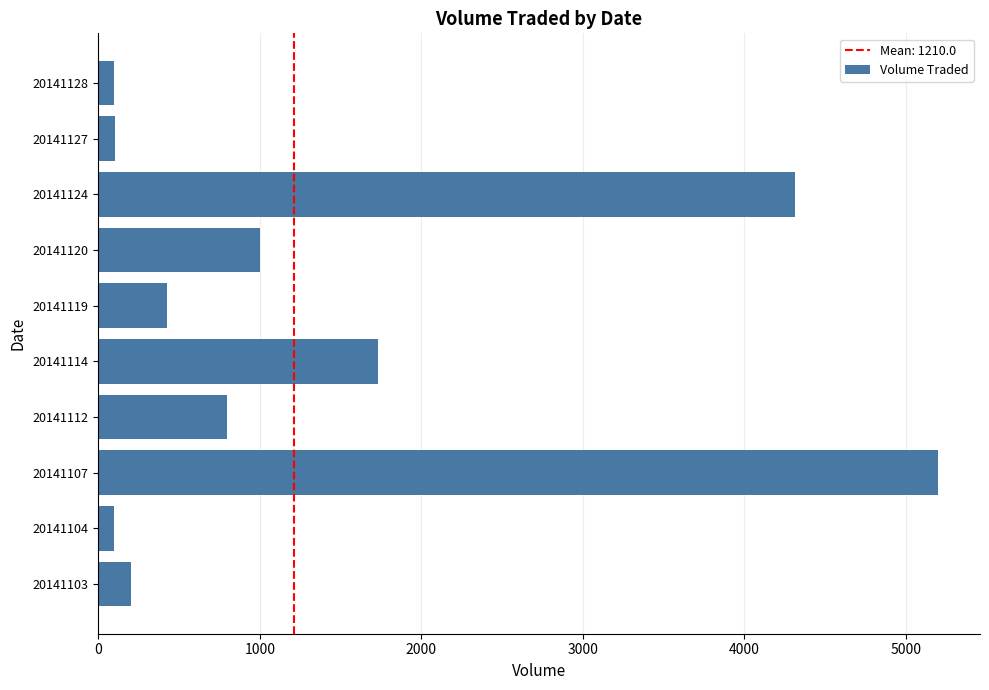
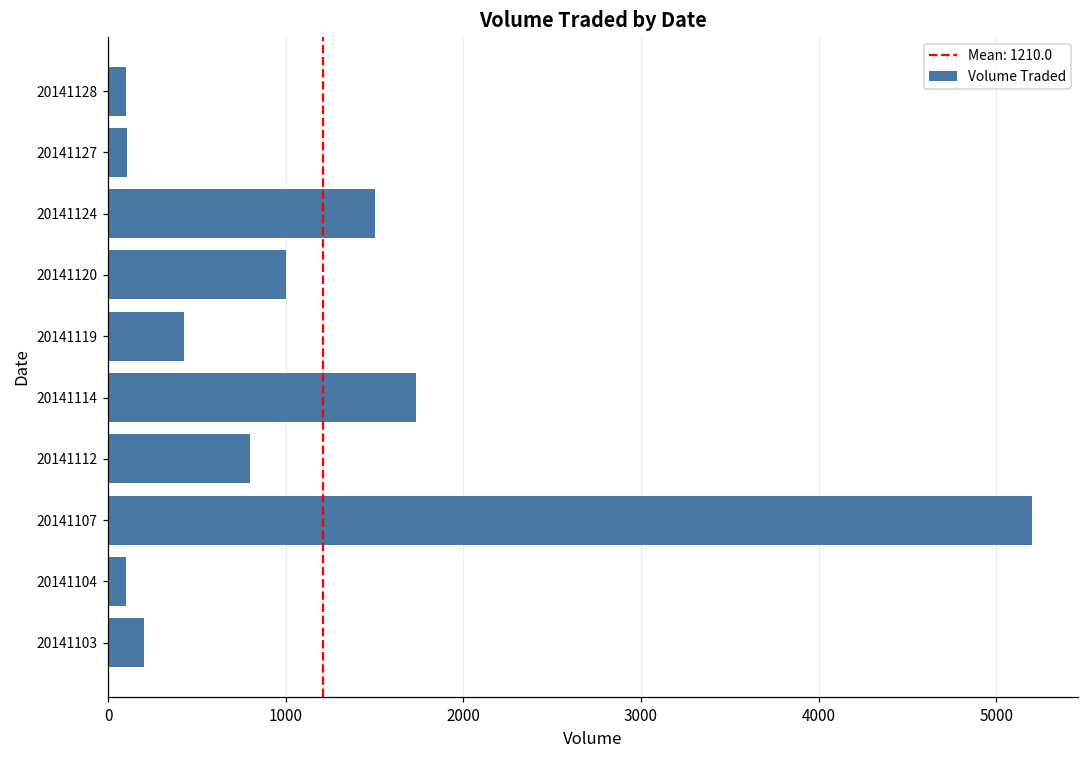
20141124: 4310 -> 1500
